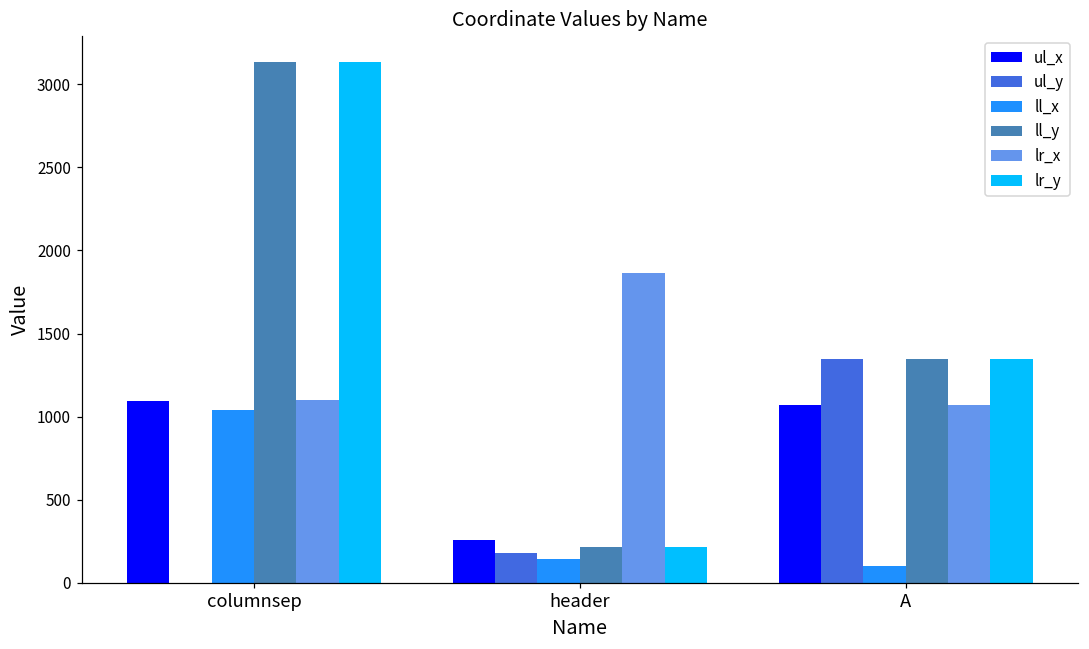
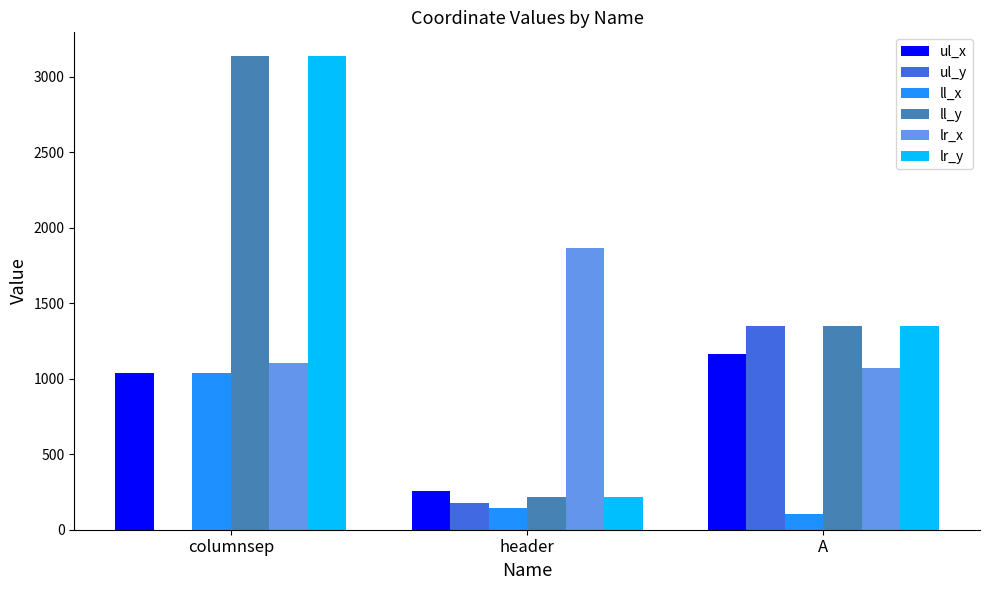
ul_x, columnsep: 1090 -> 1040
ul_x, A: 1070 -> 1160
